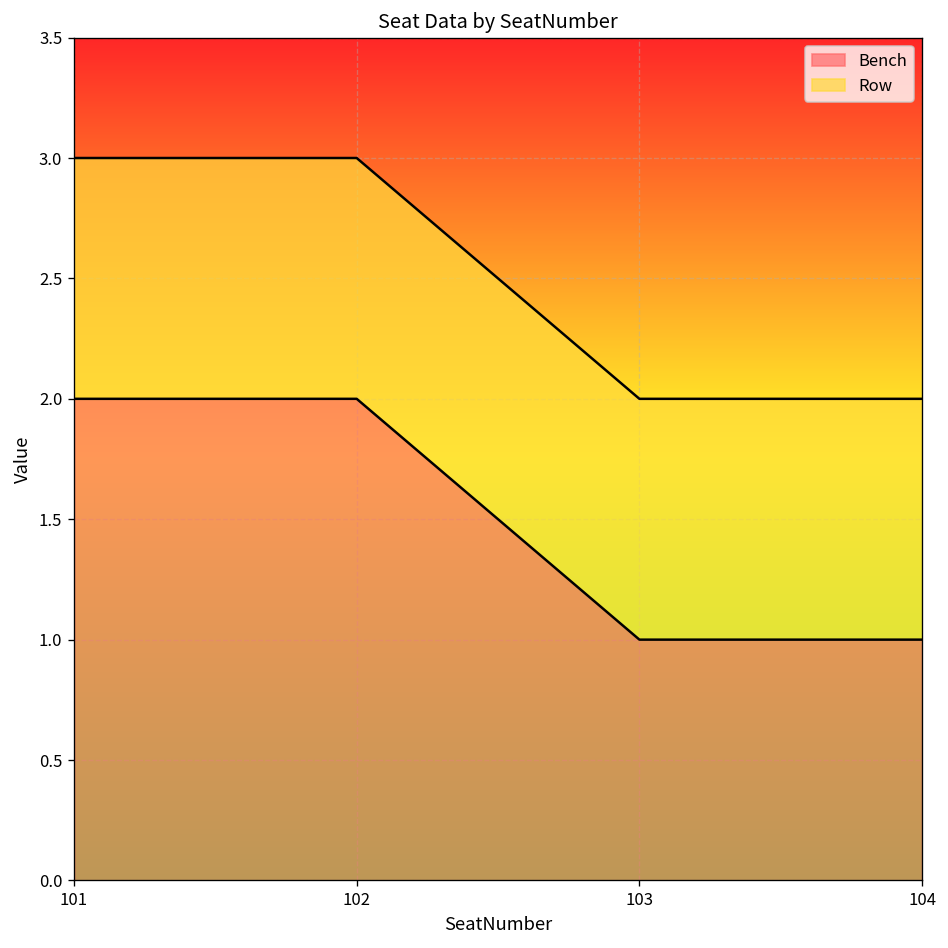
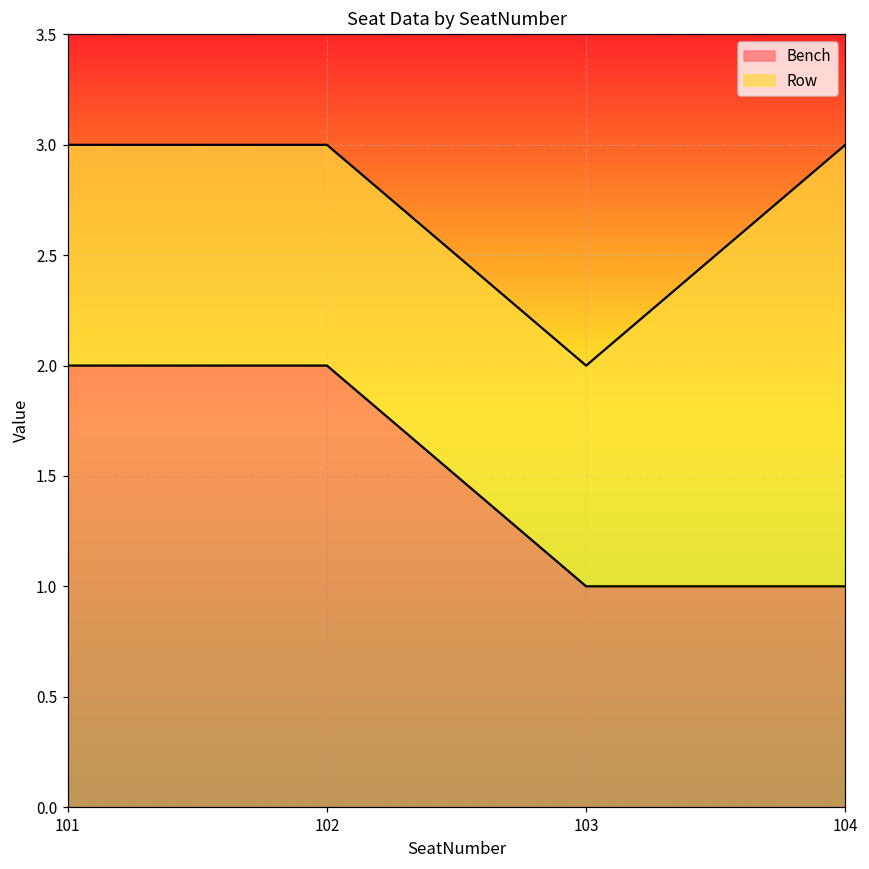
Row, 104: 1 -> 2
